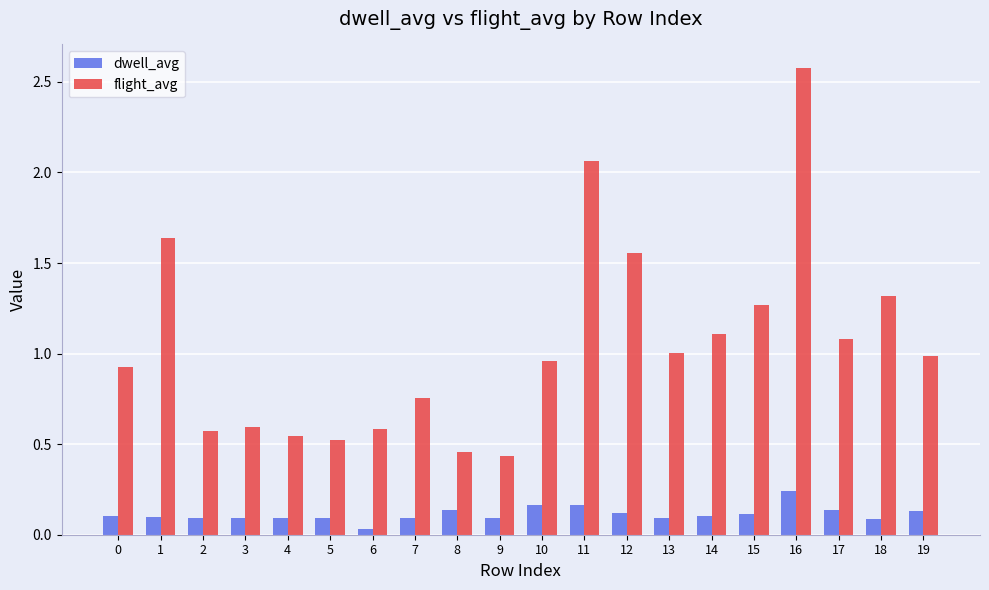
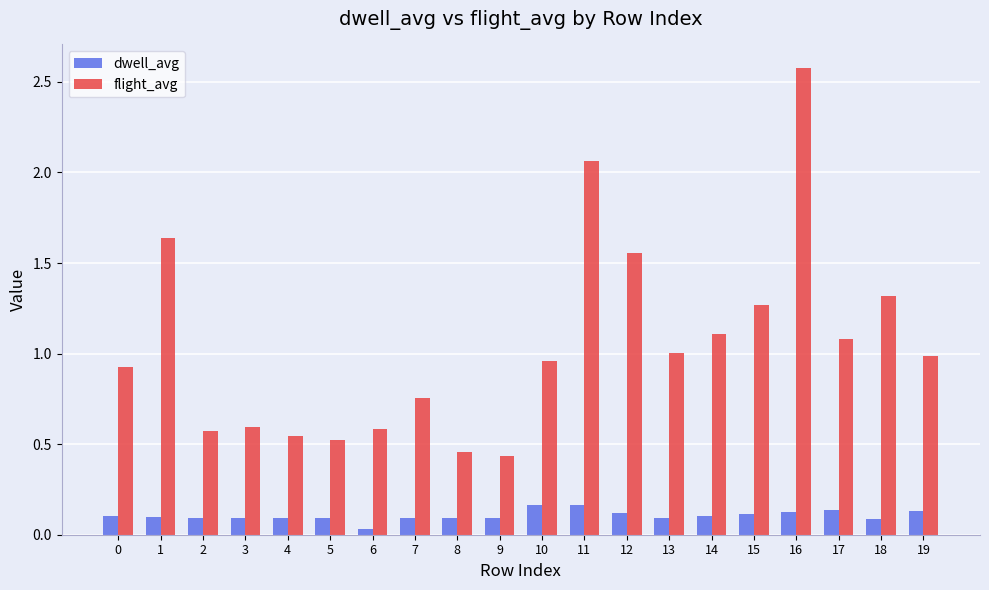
dwell_avg, 8: 0.14 -> 0.09
dwell_avg, 16: 0.24 -> 0.13
